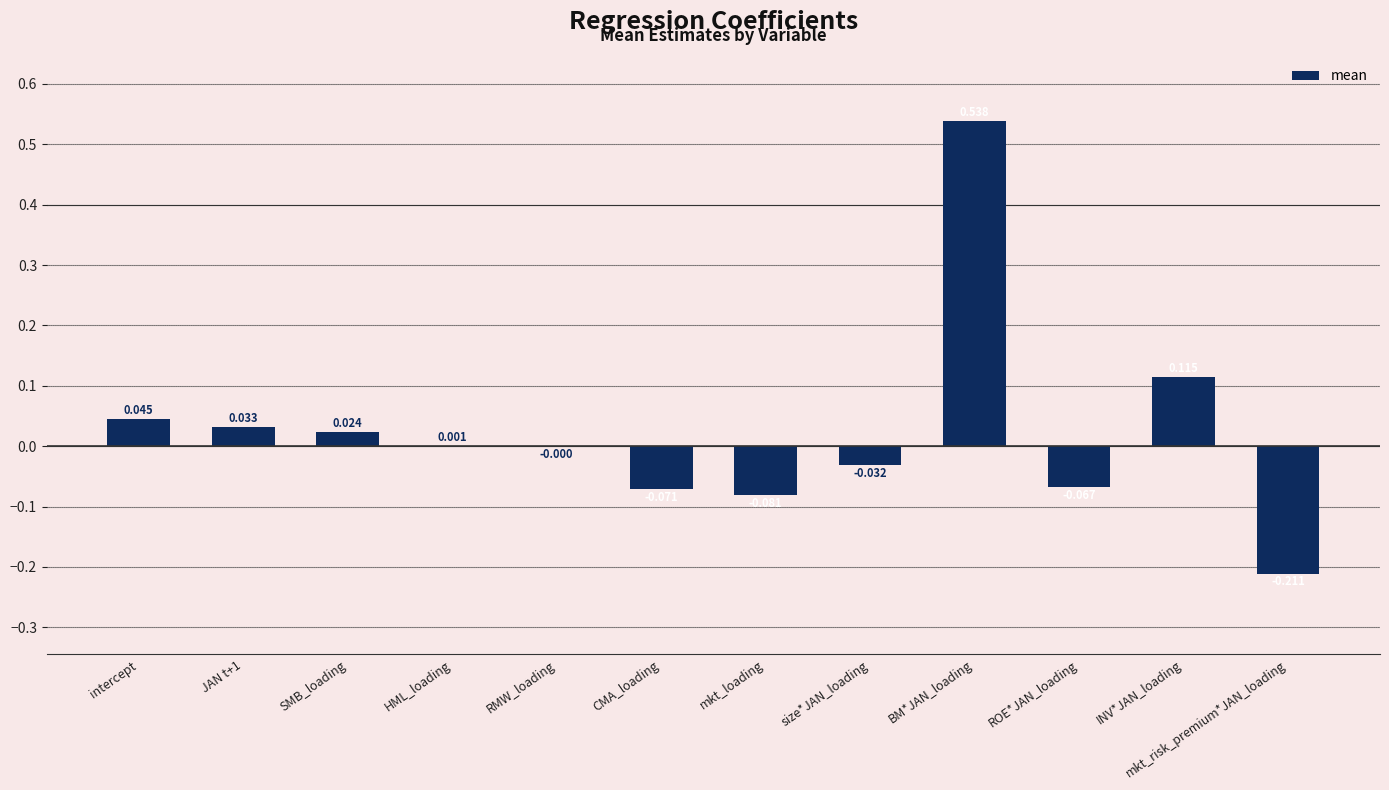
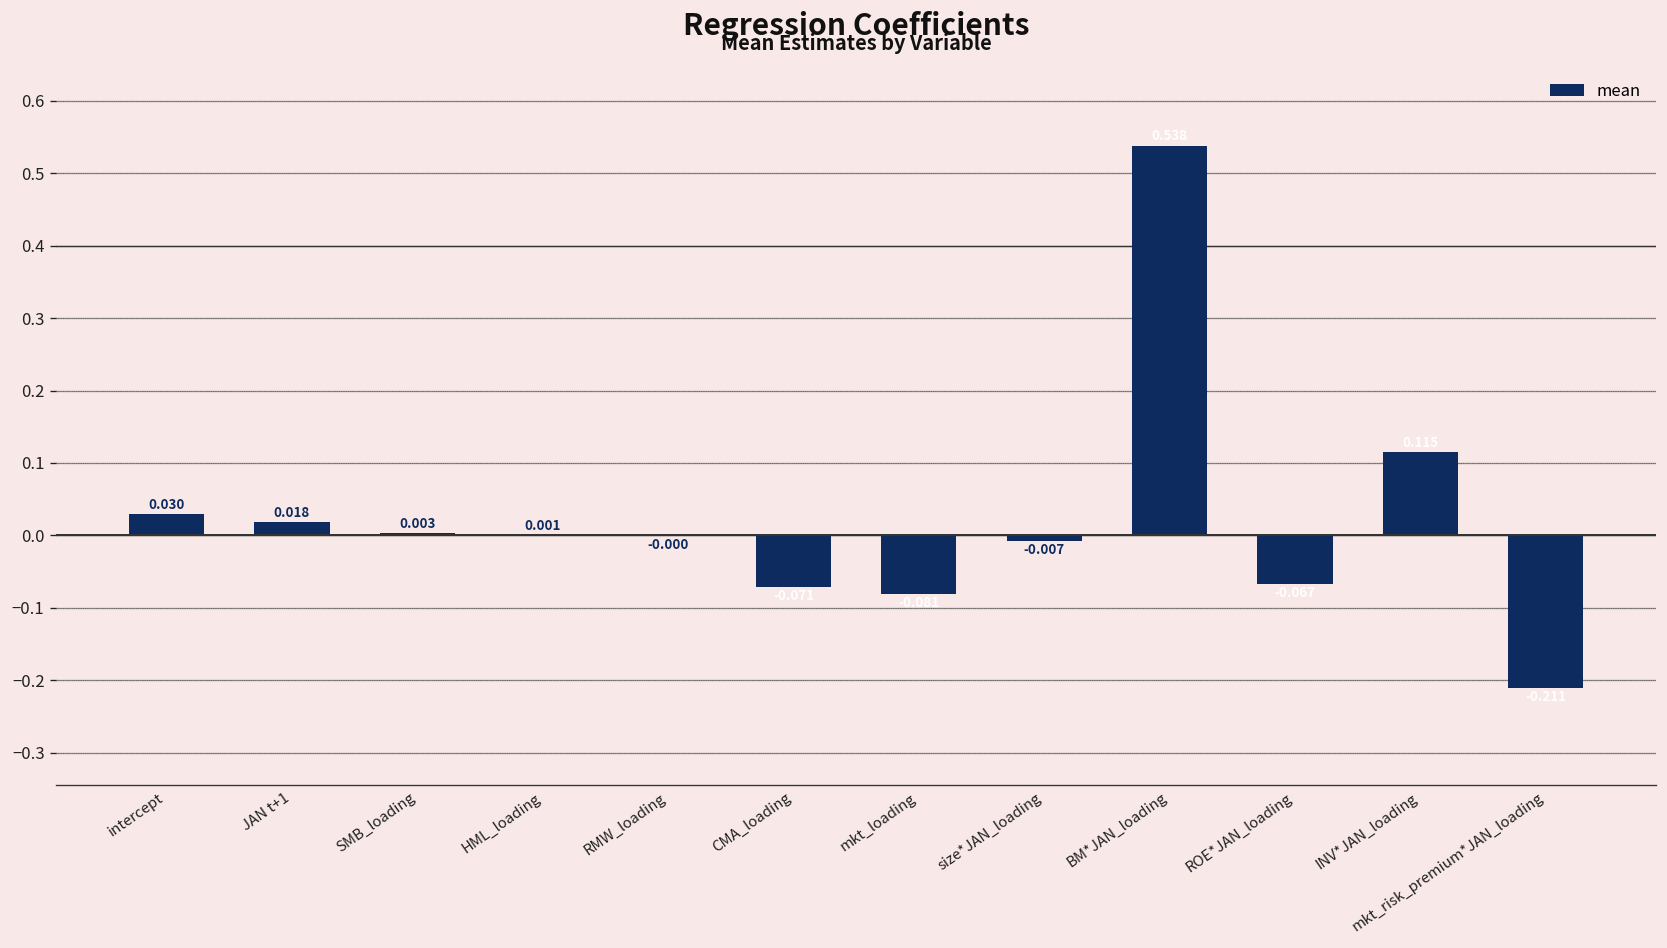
intercept: 0.045 -> 0.030
JAN t+1: 0.033 -> 0.018
SMB_loading: 0.024 -> 0.003
size*JAN_loading: -0.032 -> -0.007
